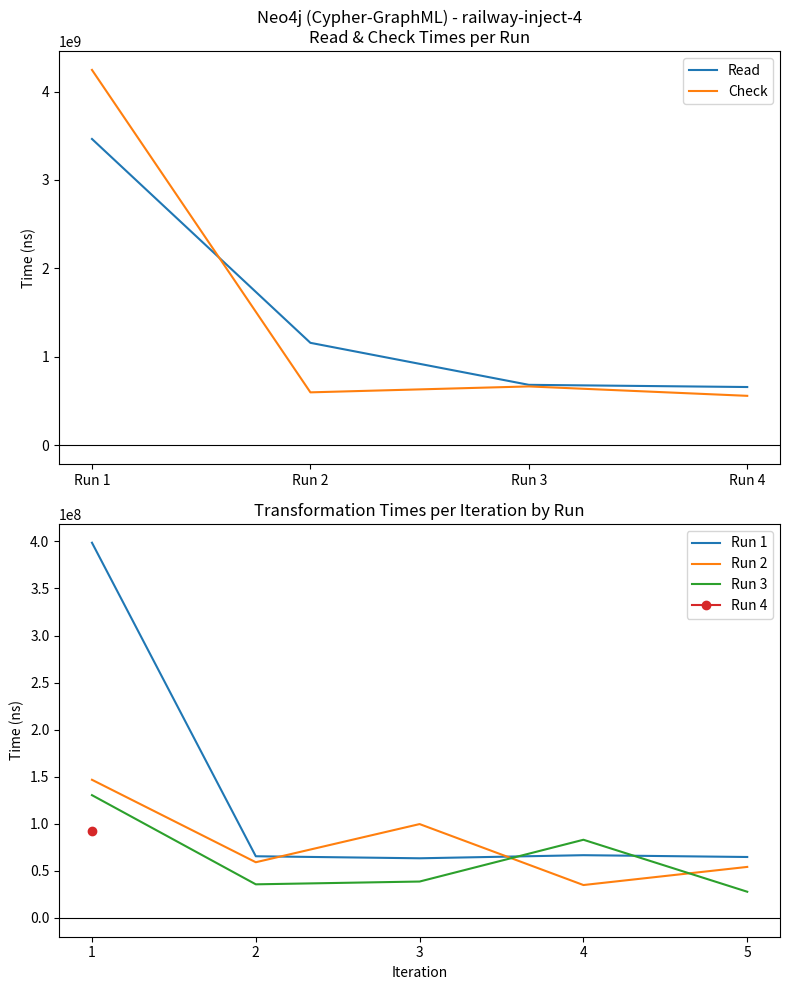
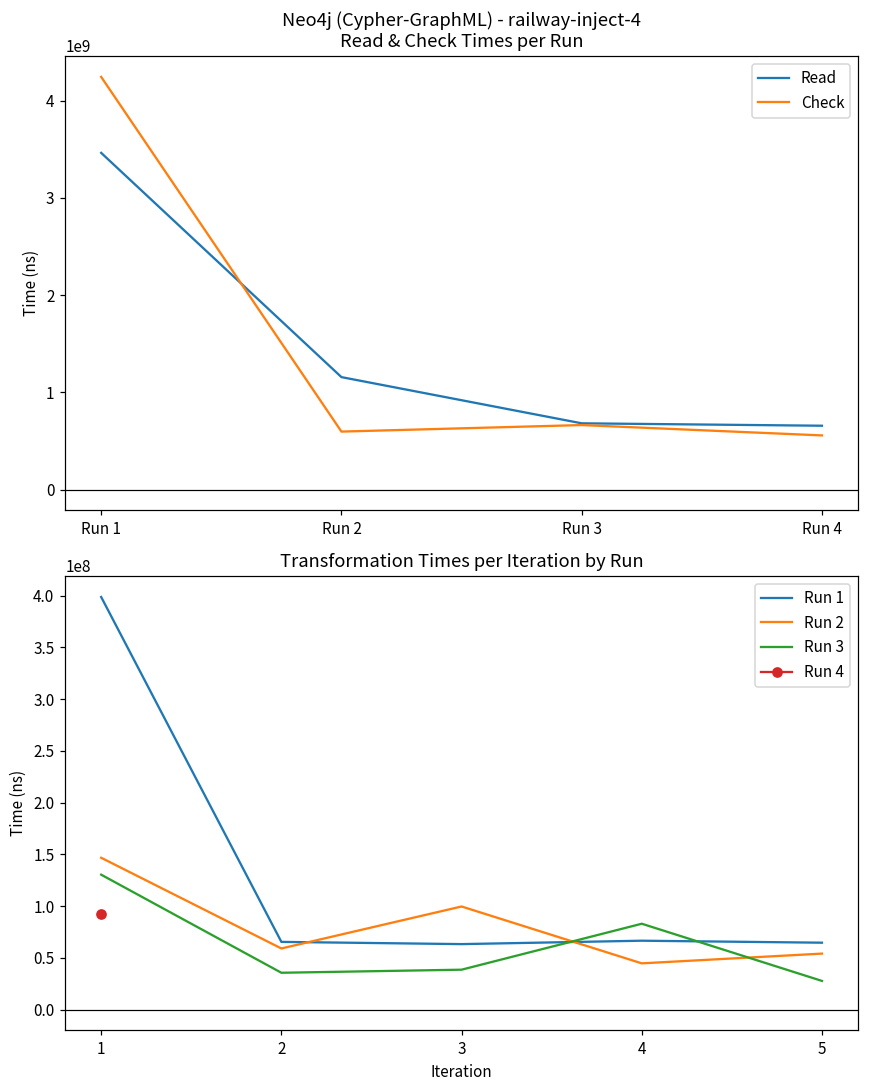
Transformation Times per Iteration by Run, Run 2, 4: 30000000 -> 40000000
